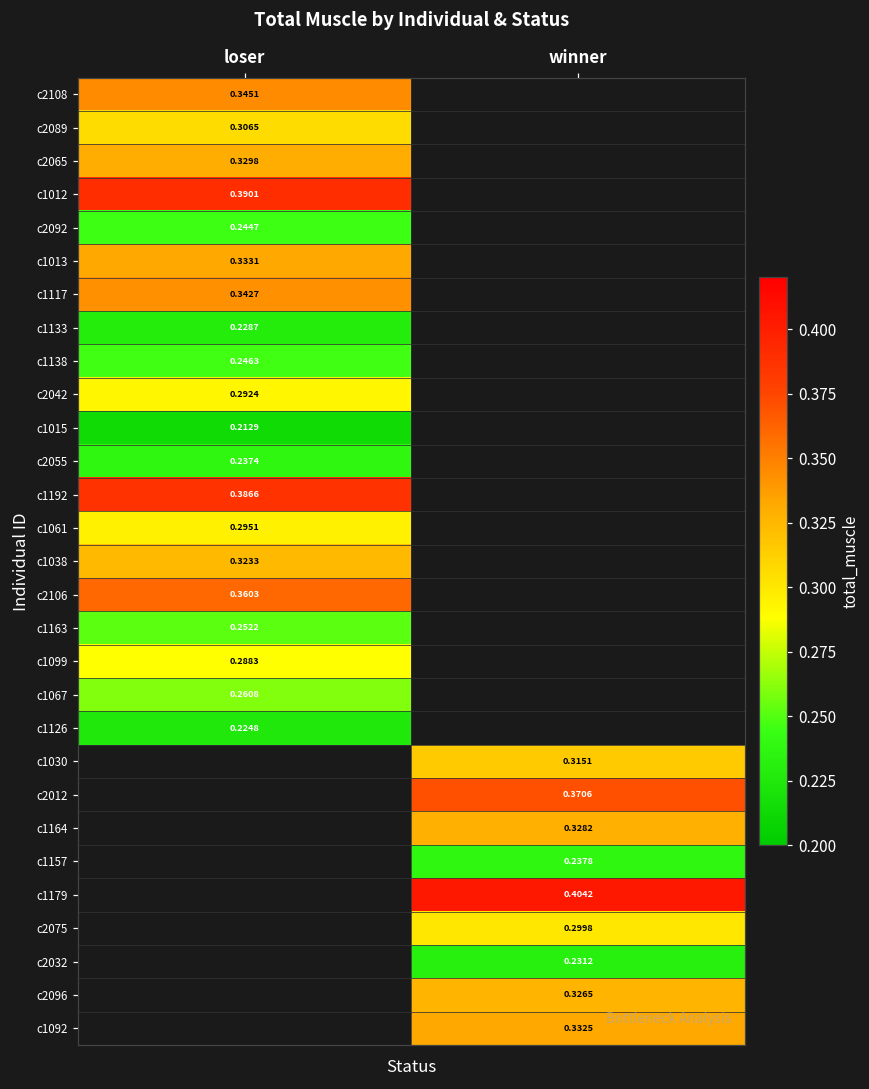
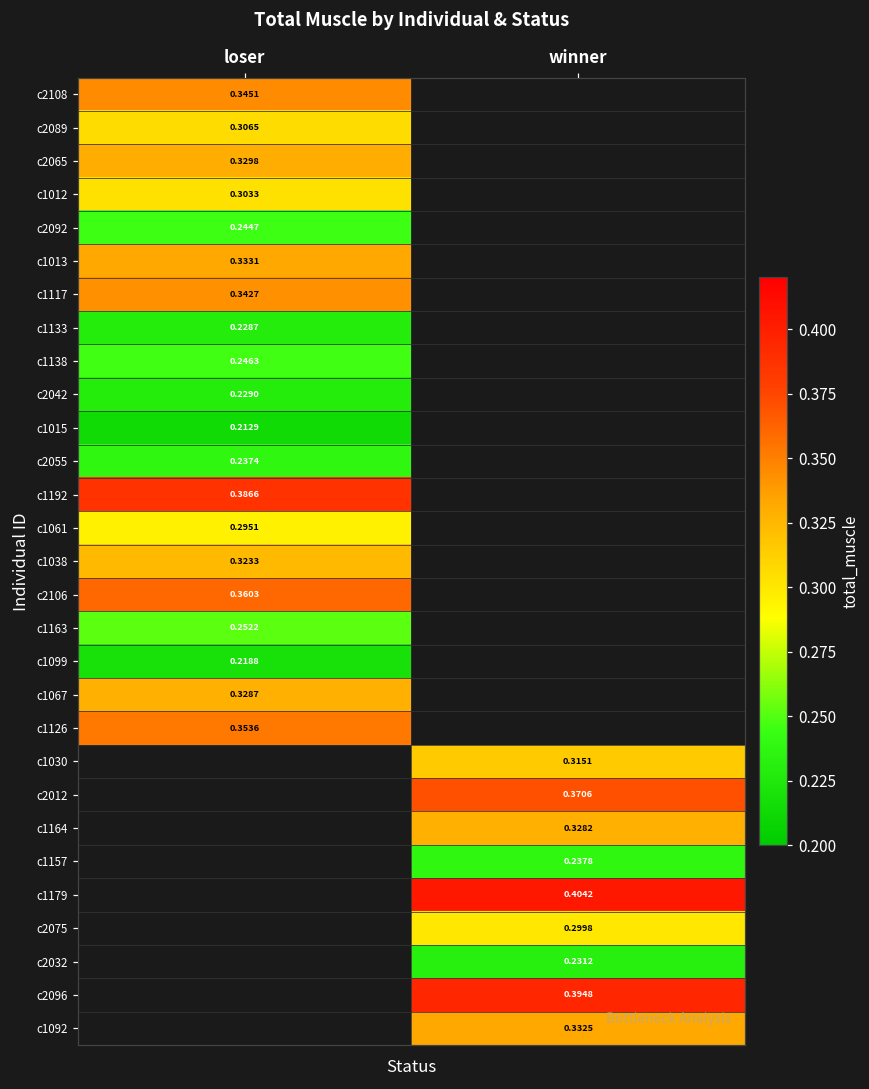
c1012, loser: 0.3901 -> 0.3033
c2042, loser: 0.2924 -> 0.2290
c1099, loser: 0.2883 -> 0.2188
c1067, loser: 0.2608 -> 0.3287
c1126, loser: 0.2248 -> 0.3536
c2096, winner: 0.3265 -> 0.3948
